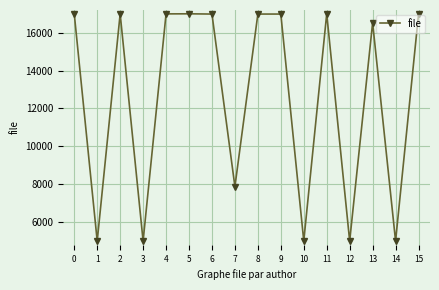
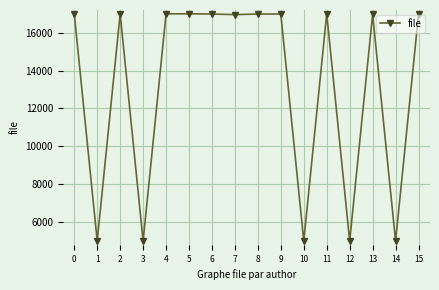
7: 7900 -> 17000
13: 16500 -> 17000
